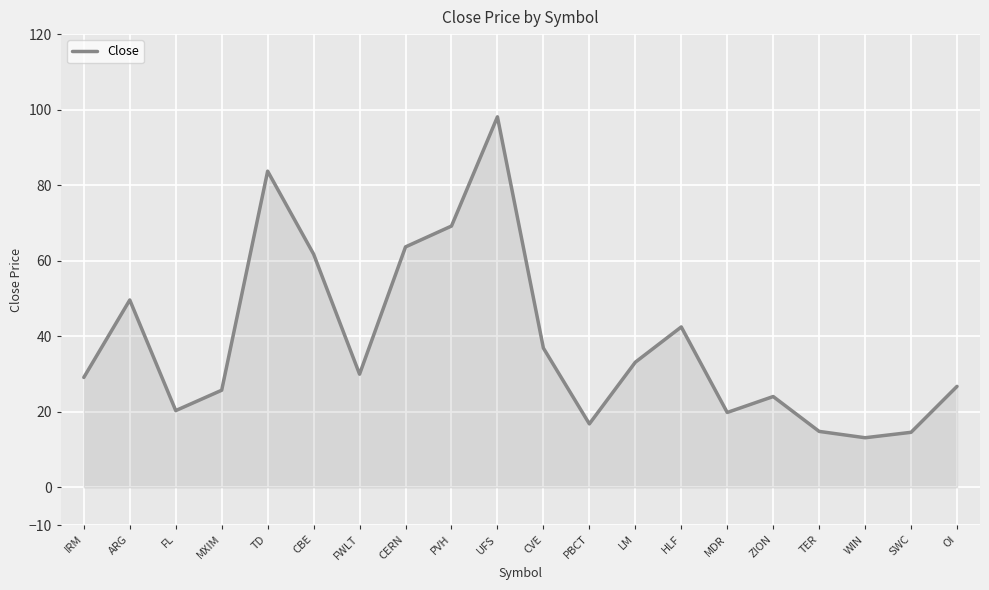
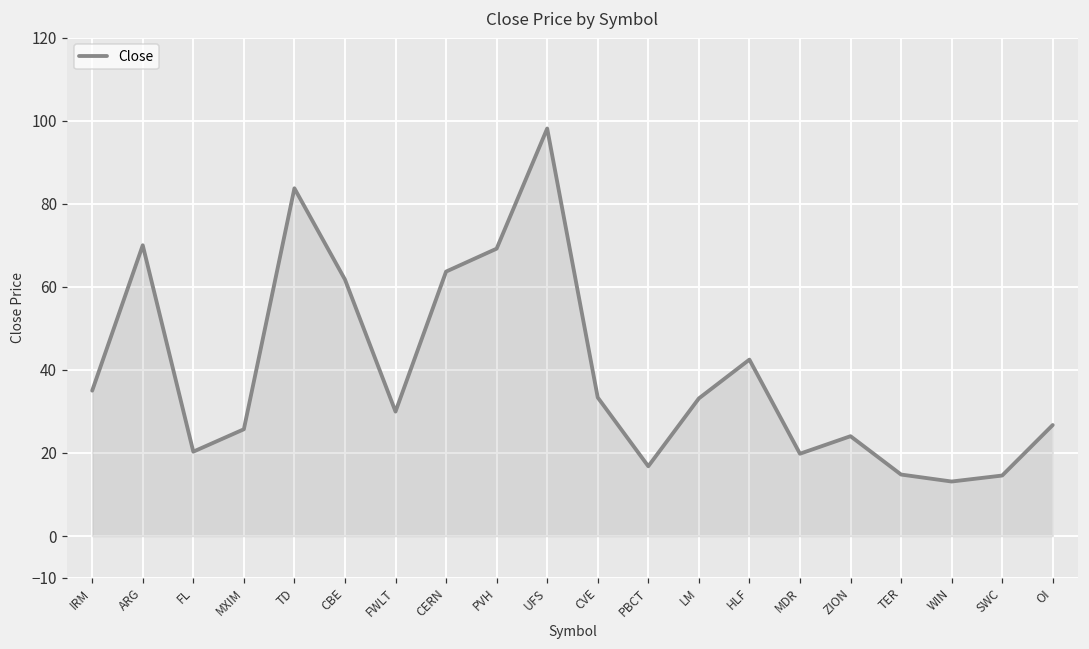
IRM: 29 -> 35
ARG: 50 -> 70
CVE: 37 -> 33
